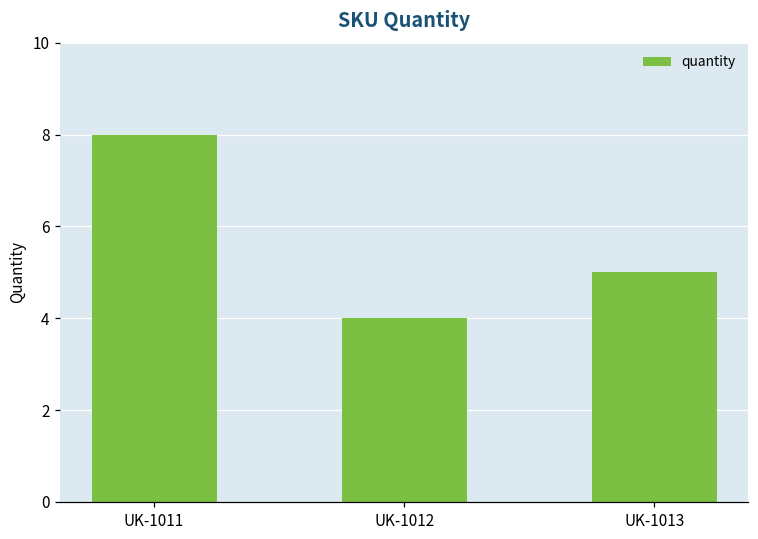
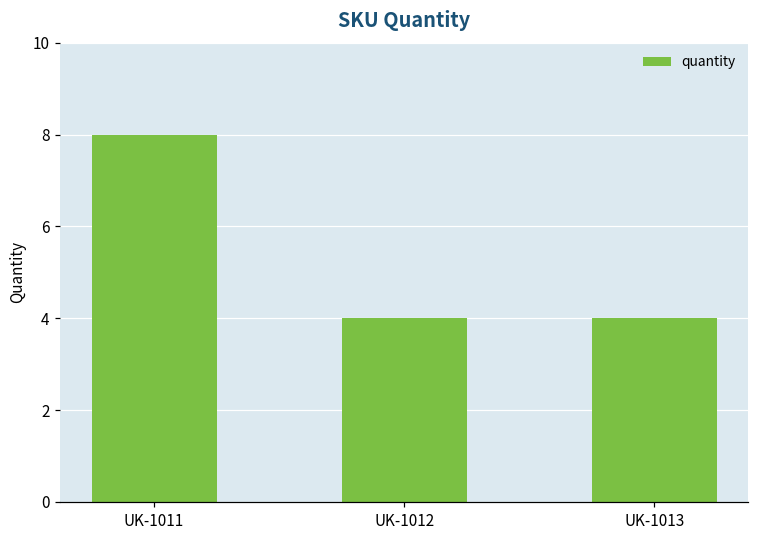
UK-1013: 5 -> 4
